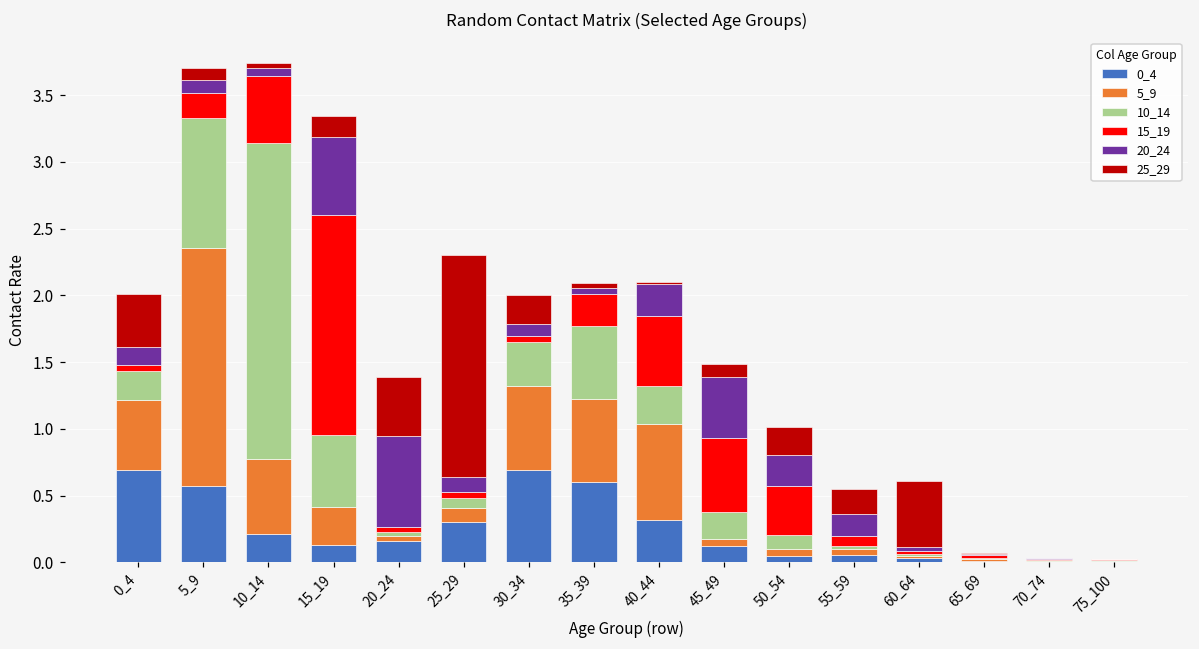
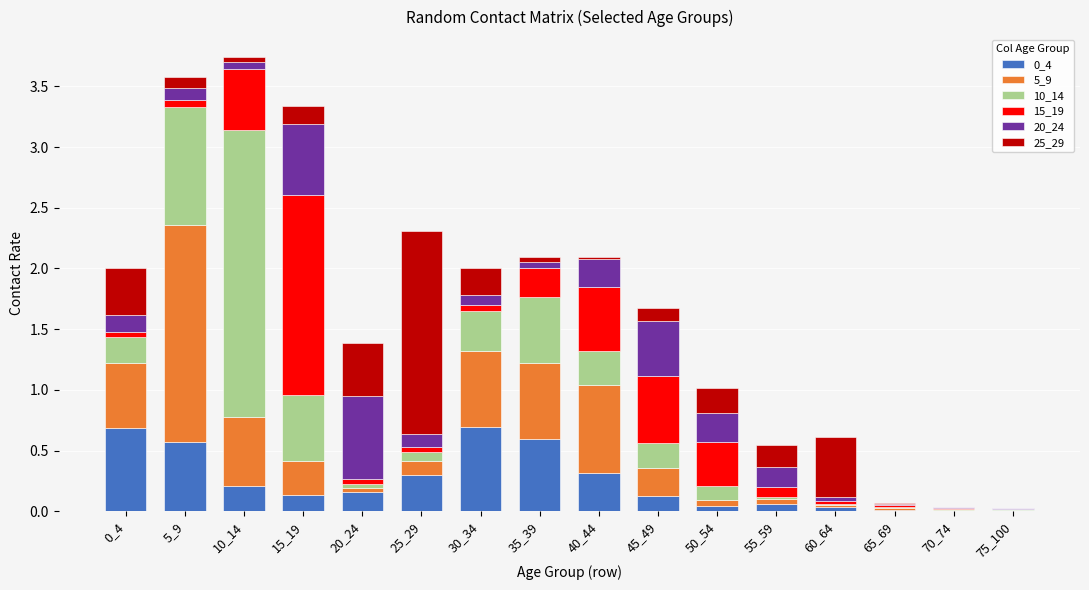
15_19, 5_9: 0.18 -> 0.06
5_9, 45_49: 0.05 -> 0.23
